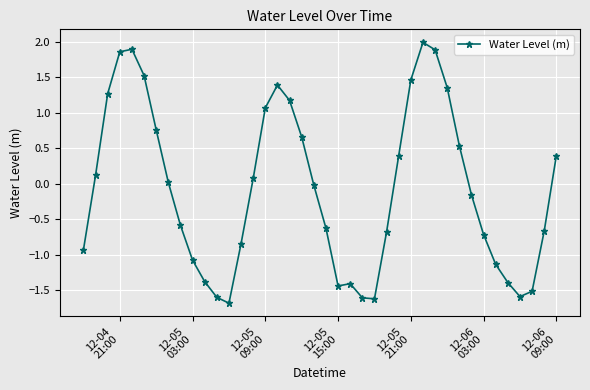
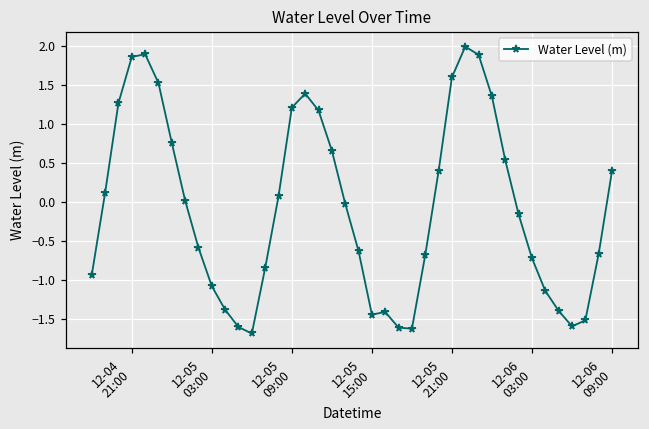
12-05 09:00: 1.1 -> 1.2
12-05 21:00: 1.5 -> 1.6
